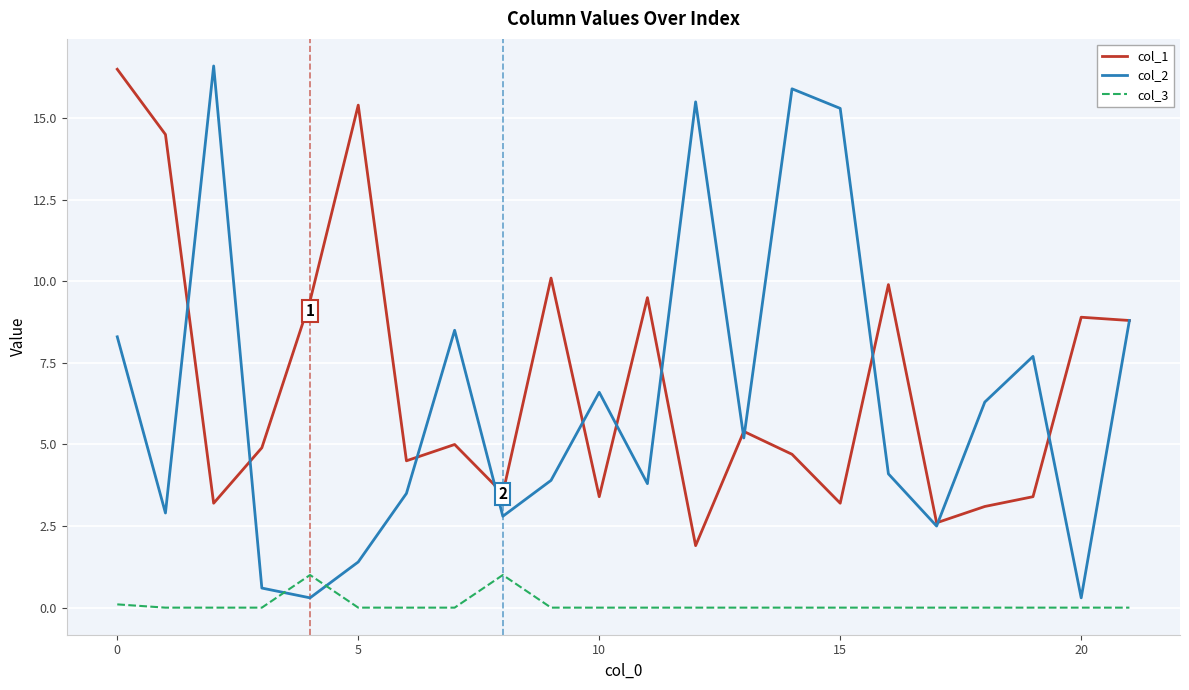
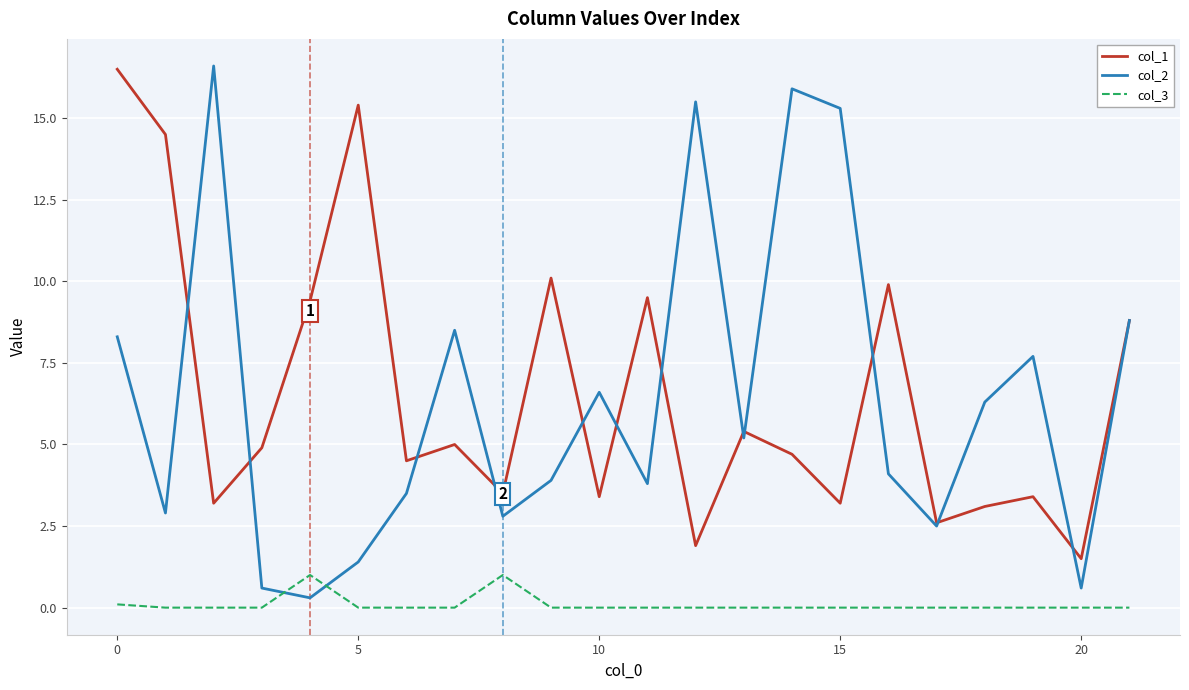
col_1, 20: 8.9 -> 1.5
col_2, 20: 0.3 -> 0.6
